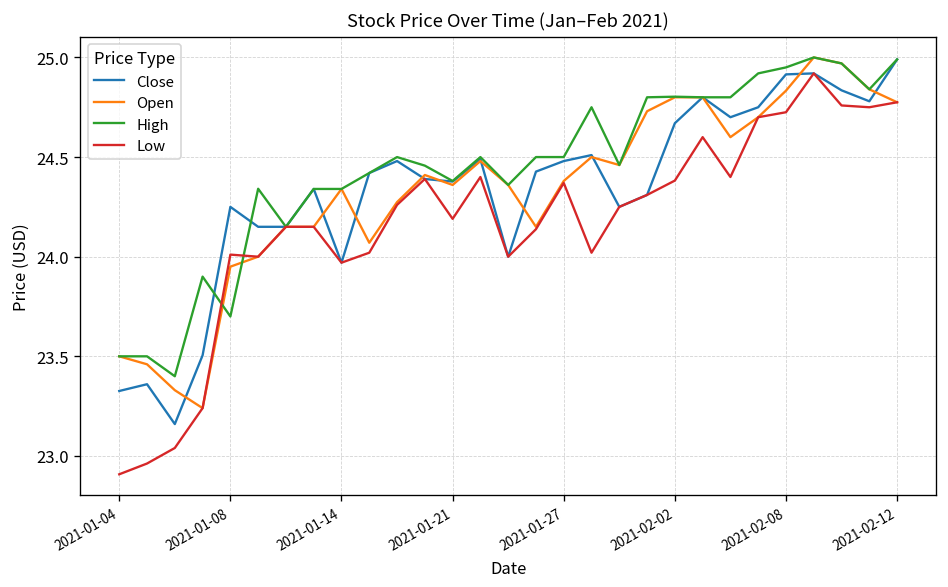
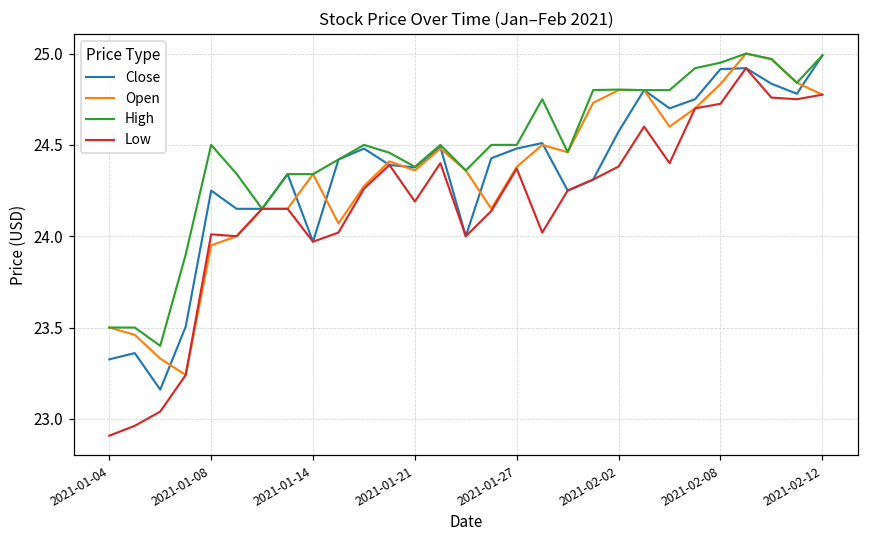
High, 2021-01-08: 23.7 -> 24.5
Close, 2021-02-02: 24.67 -> 24.57
